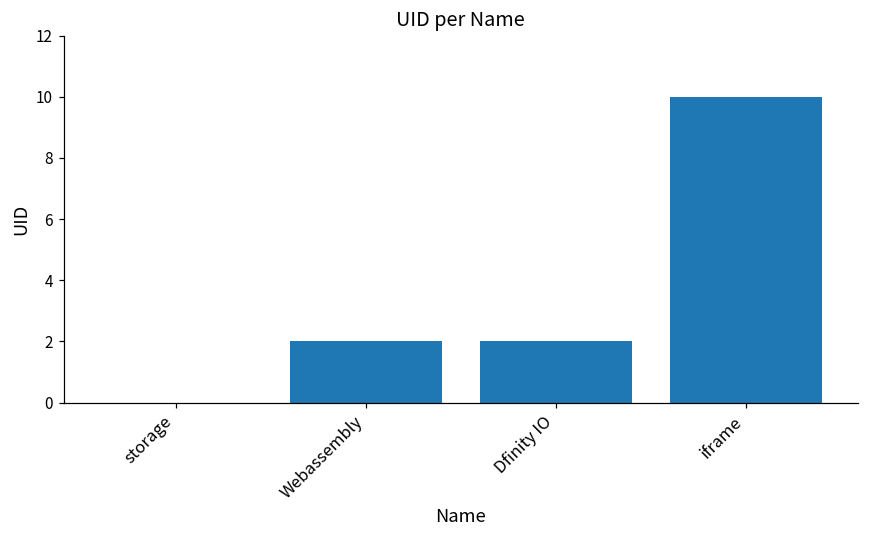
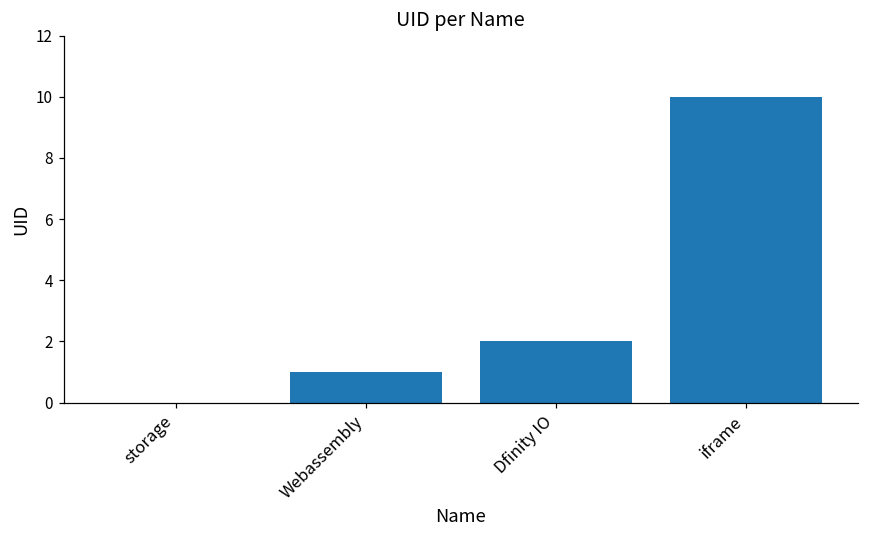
Webassembly: 2 -> 1
